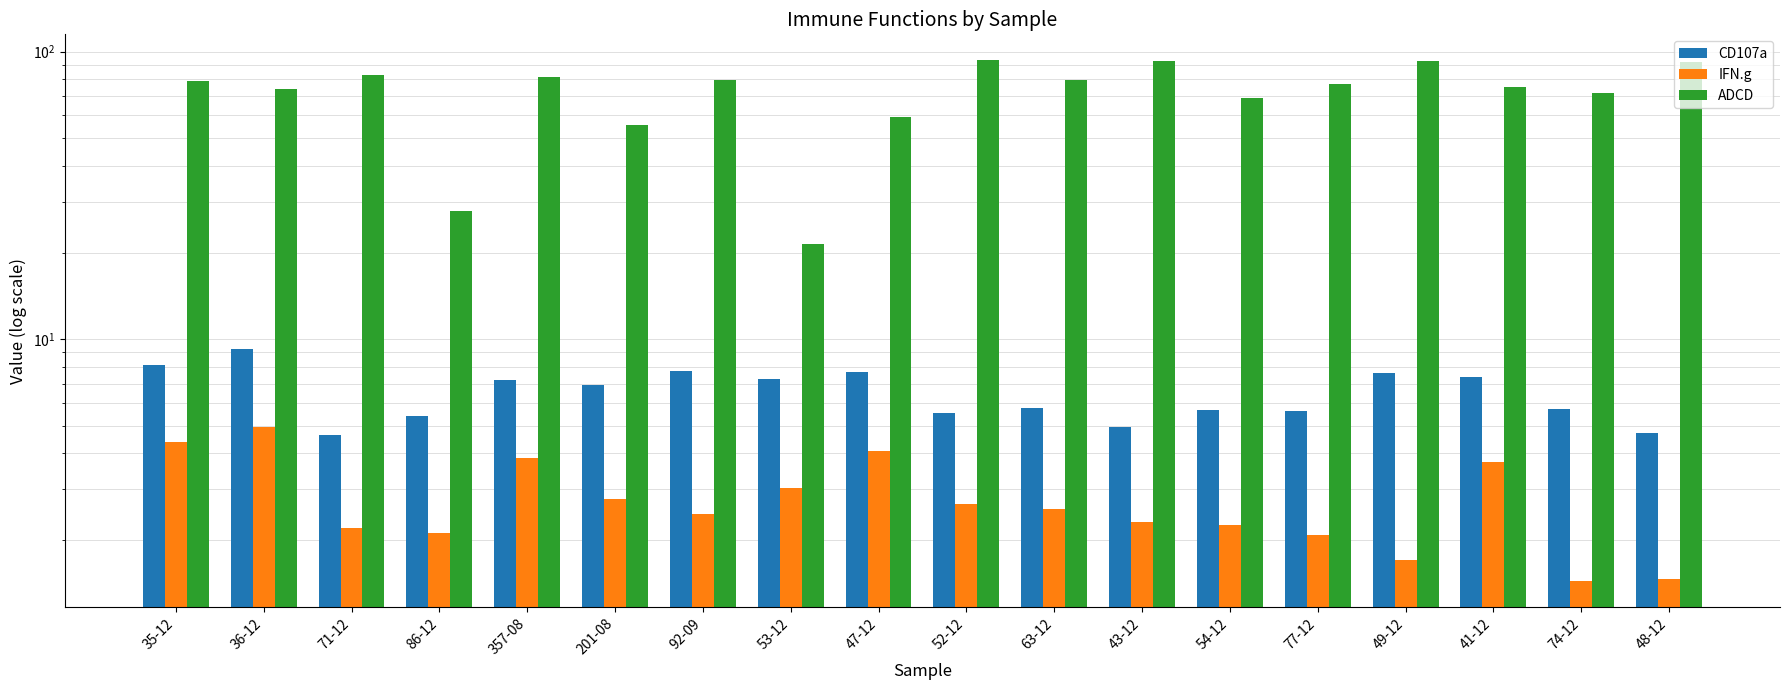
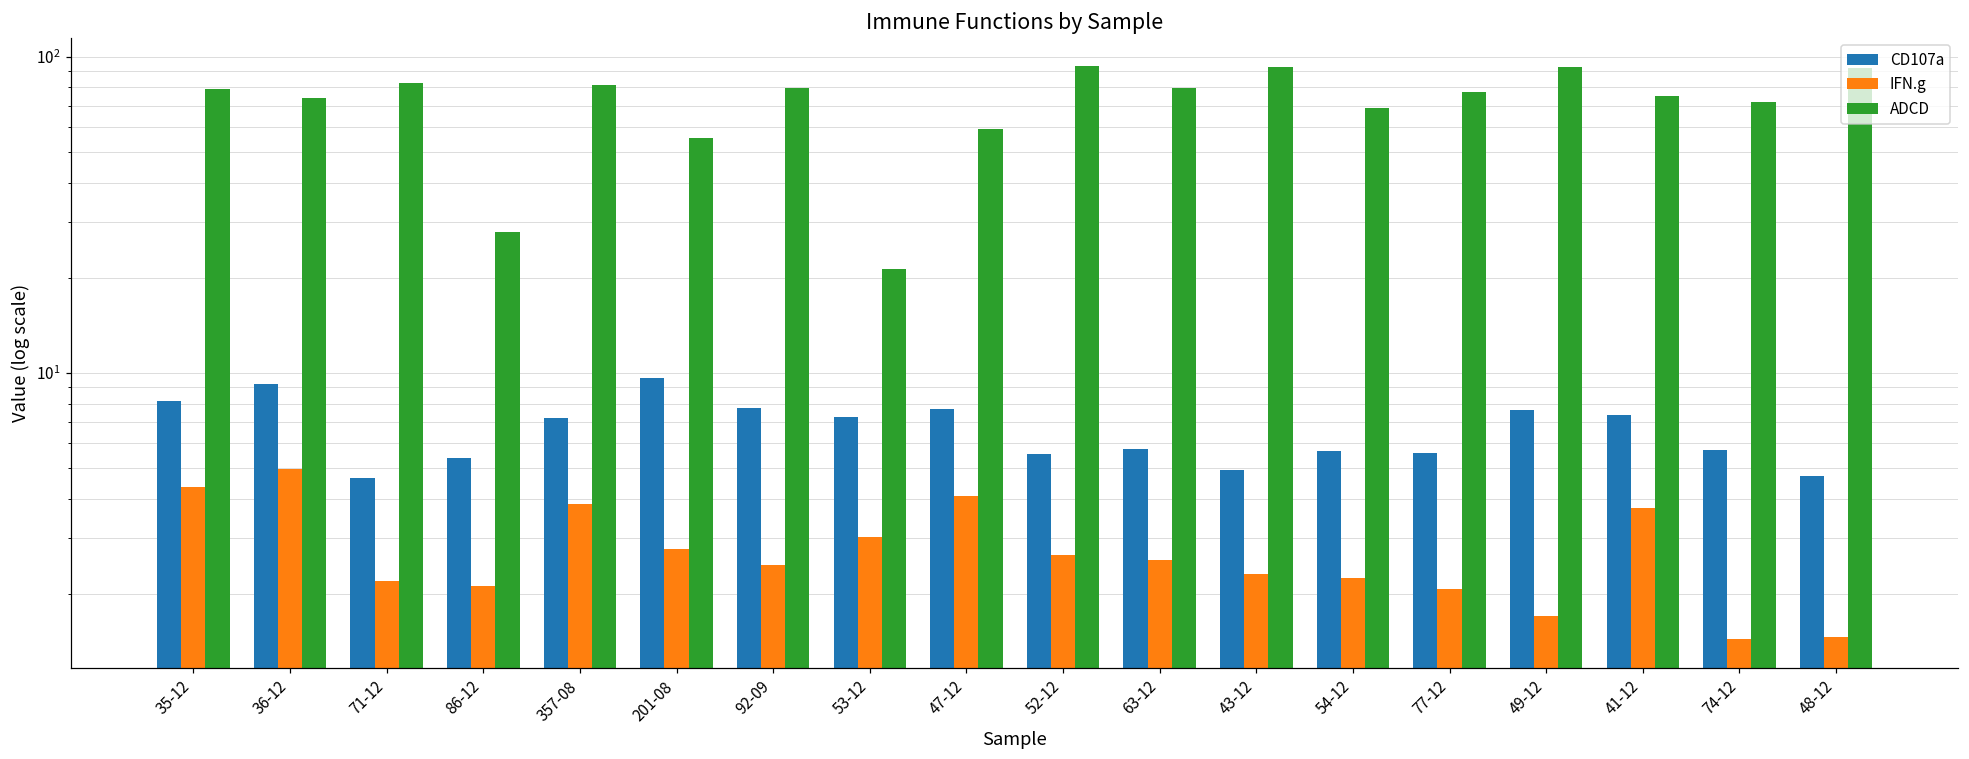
CD107a, 201-08: 6.9 -> 9.7
